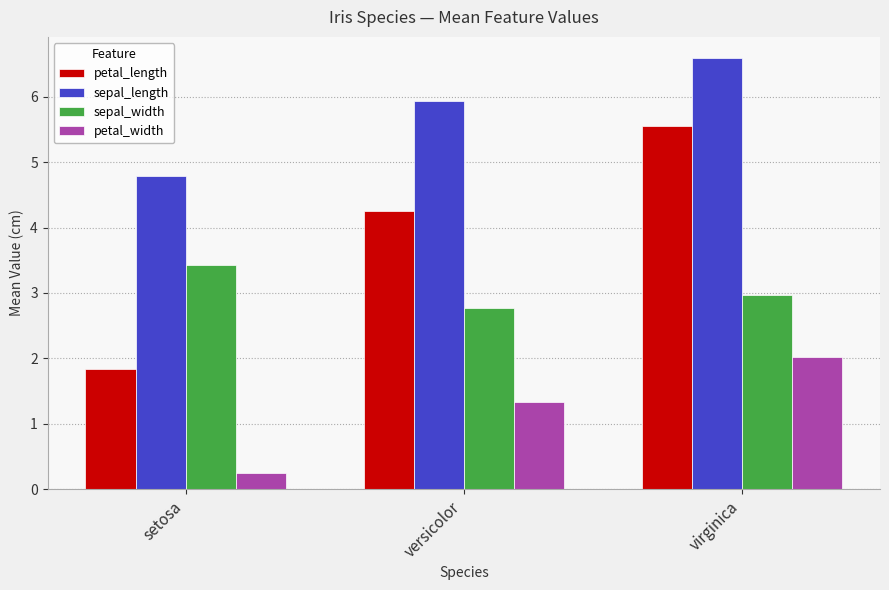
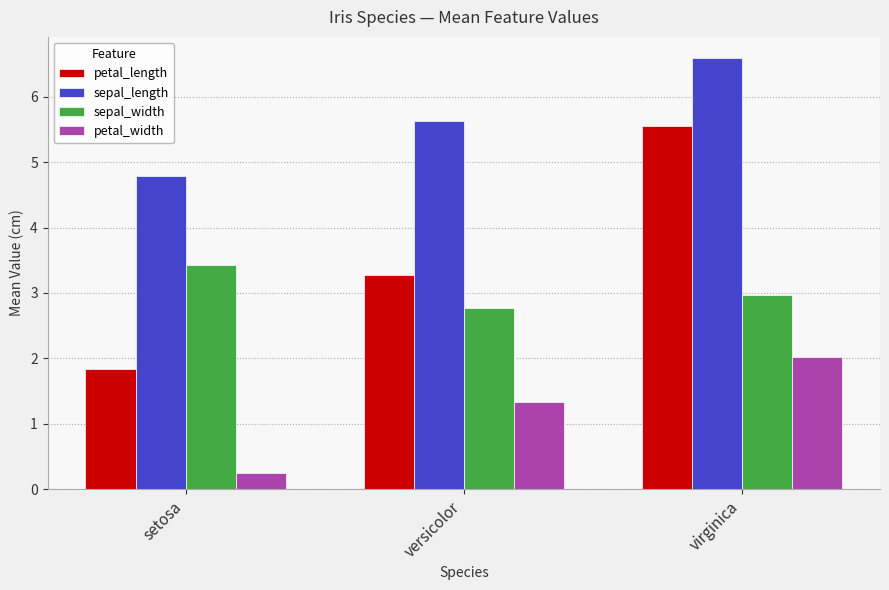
petal_length, versicolor: 4.3 -> 3.3
sepal_length, versicolor: 5.9 -> 5.6
